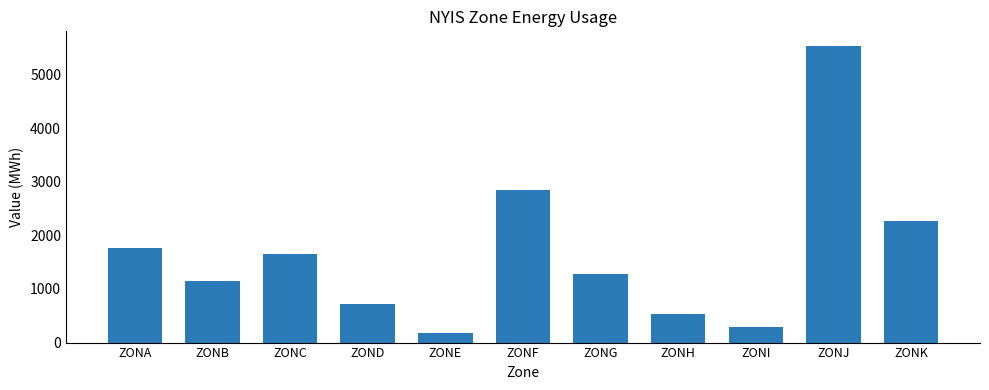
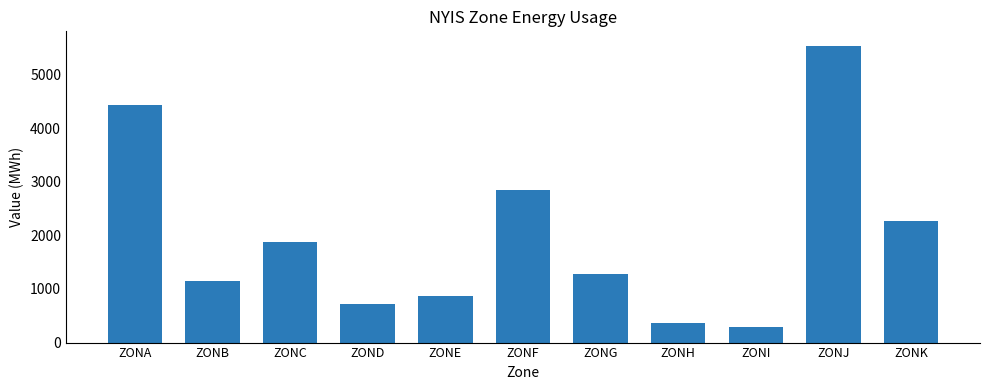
ZONA: 1800 -> 4400
ZONC: 1700 -> 1900
ZONE: 200 -> 900
ZONH: 500 -> 400
